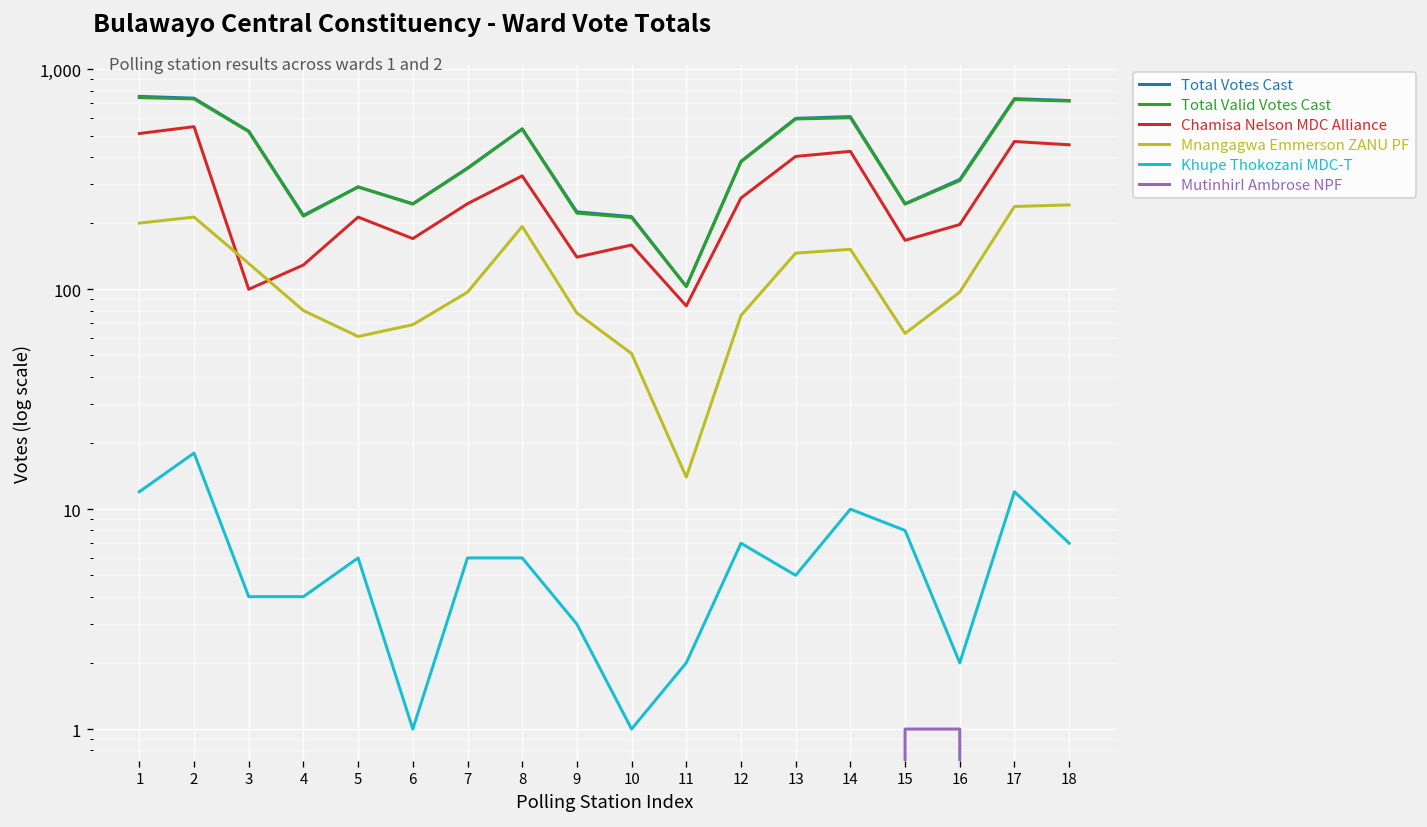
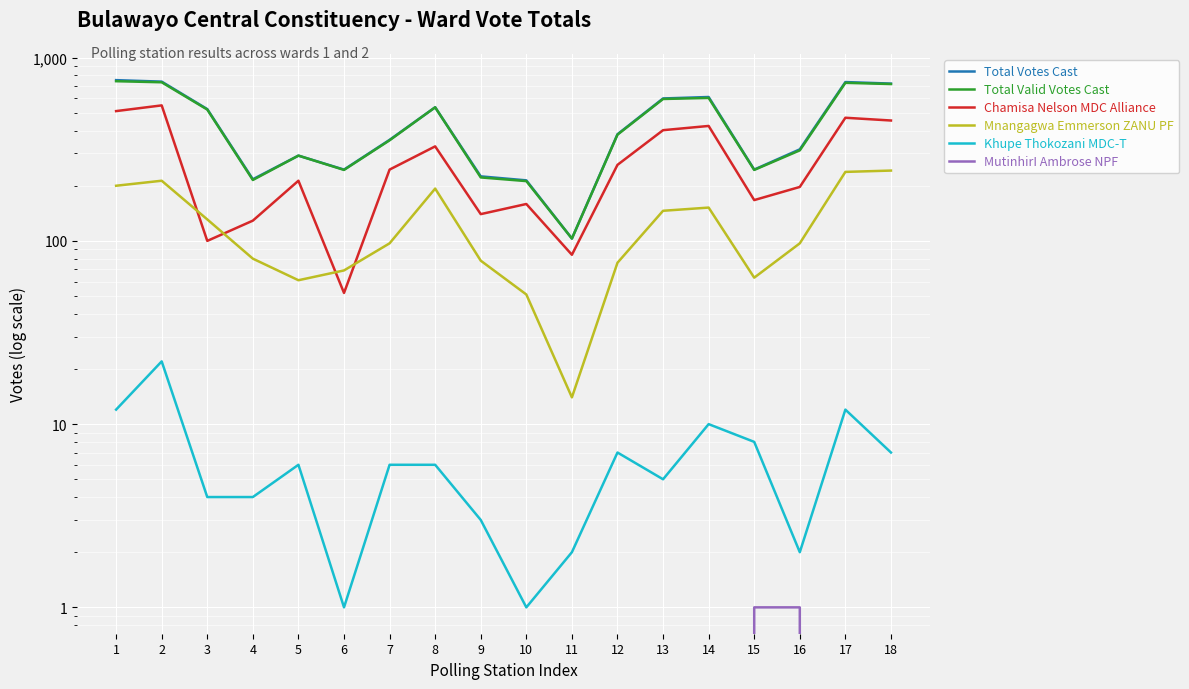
Khupe Thokozani MDC-T, 2: 18 -> 22
Chamisa Nelson MDC Alliance, 6: 170 -> 52
